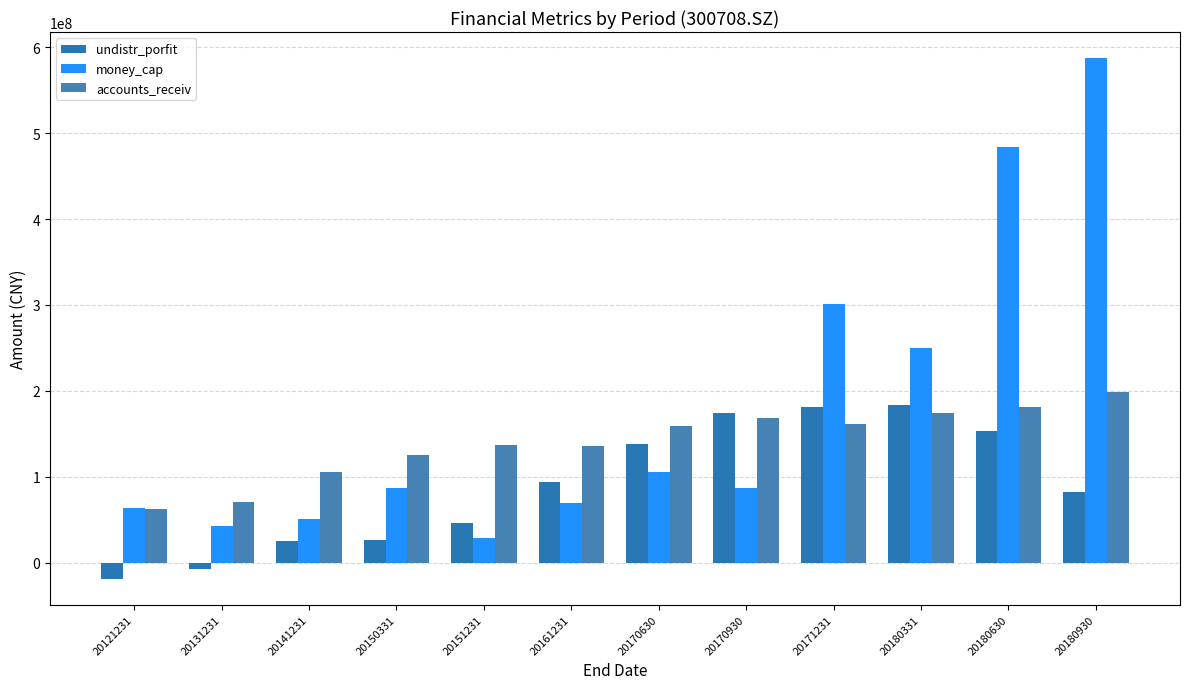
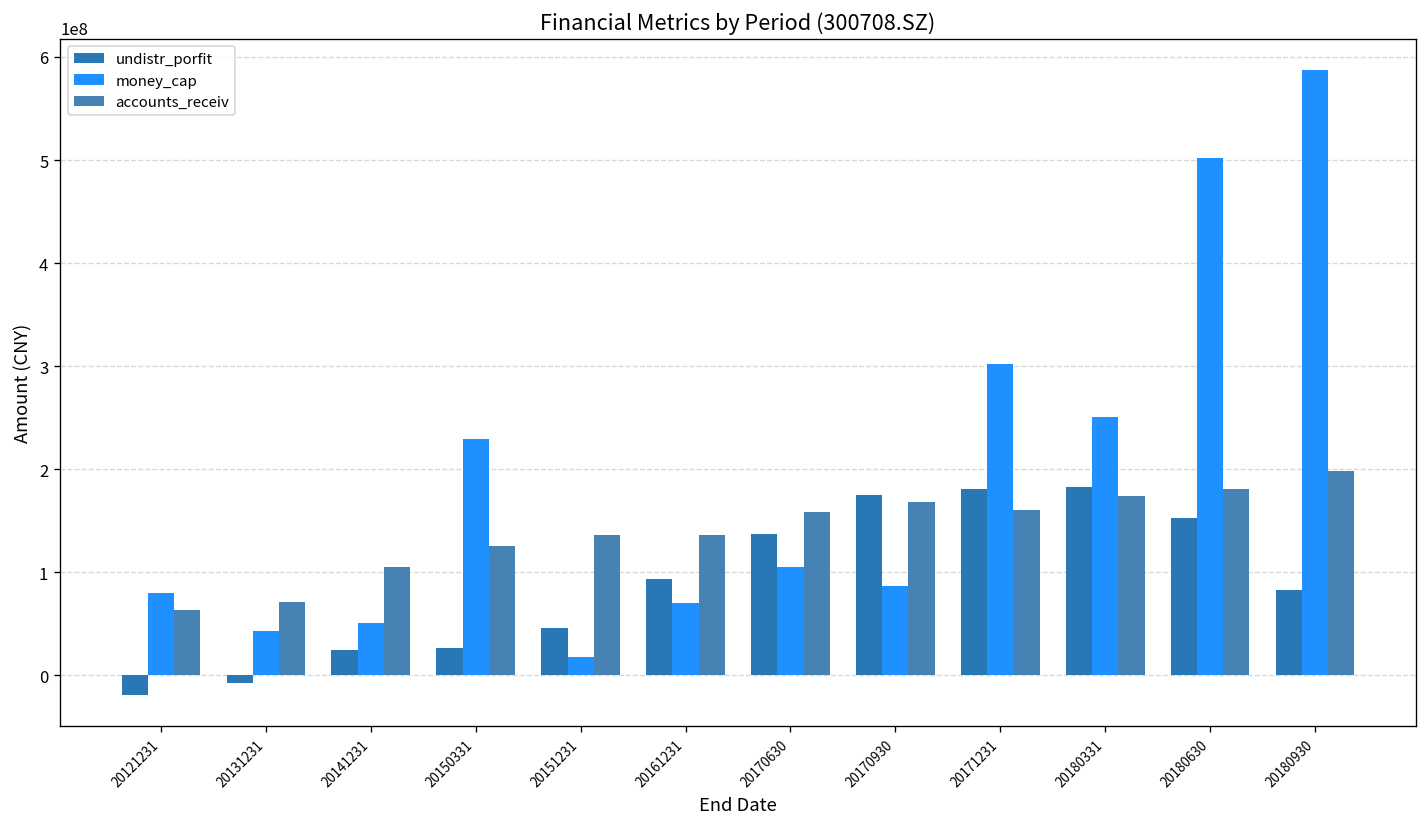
money_cap, 20121231: 60000000 -> 80000000
money_cap, 20150331: 90000000 -> 230000000
money_cap, 20151231: 30000000 -> 20000000
money_cap, 20180630: 480000000 -> 500000000
